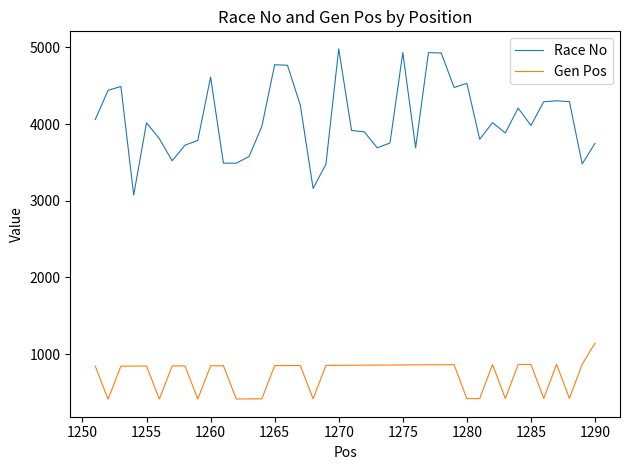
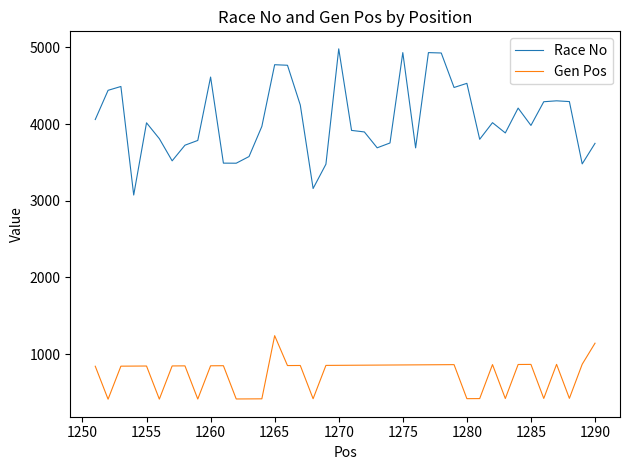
Gen Pos, 1265: 800 -> 1200
